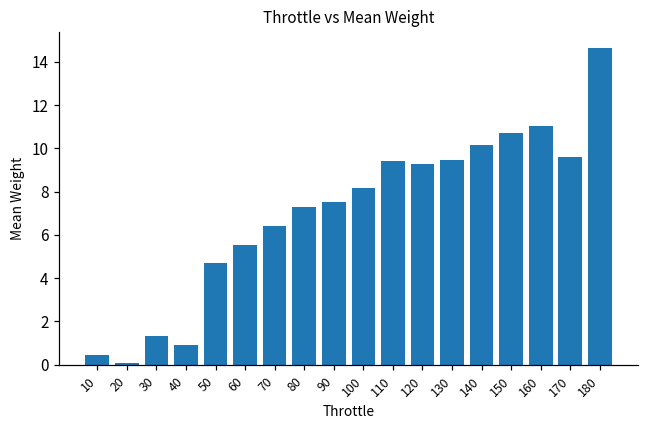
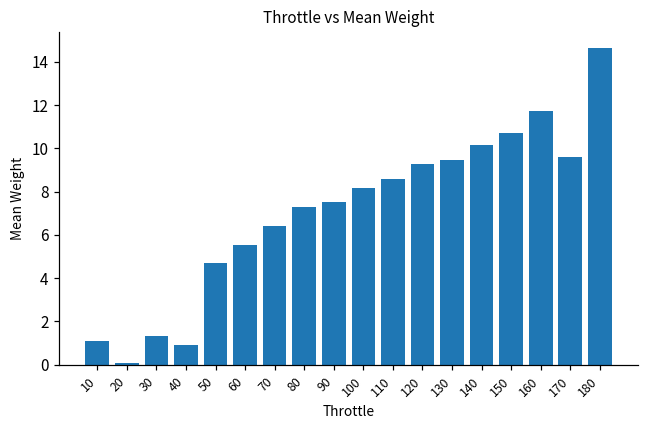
10: 0.4 -> 1.1
110: 9.4 -> 8.6
160: 11.1 -> 11.7
